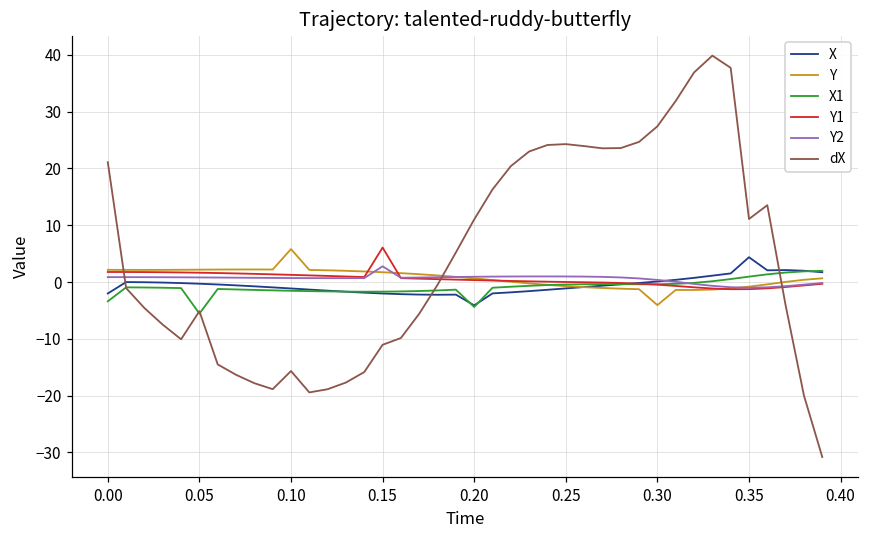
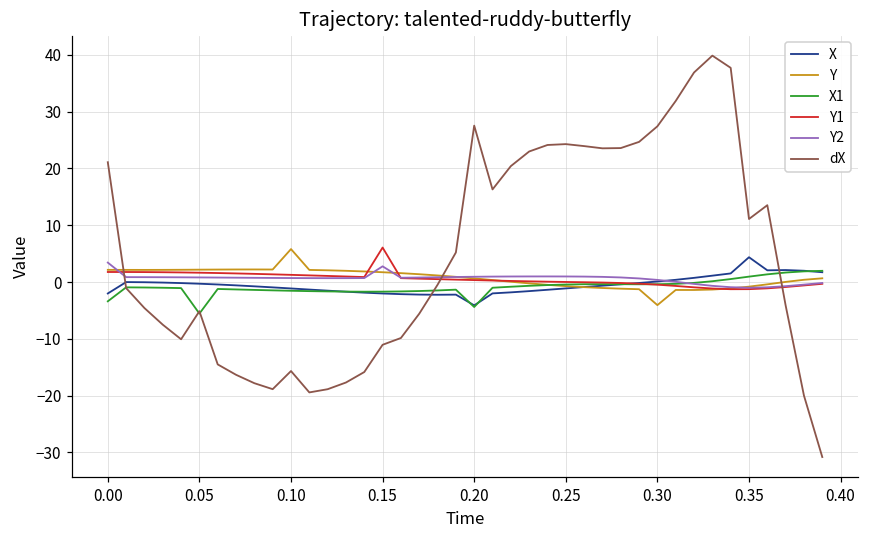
Y2, 0.00: 1 -> 3
dX, 0.20: 11 -> 28
